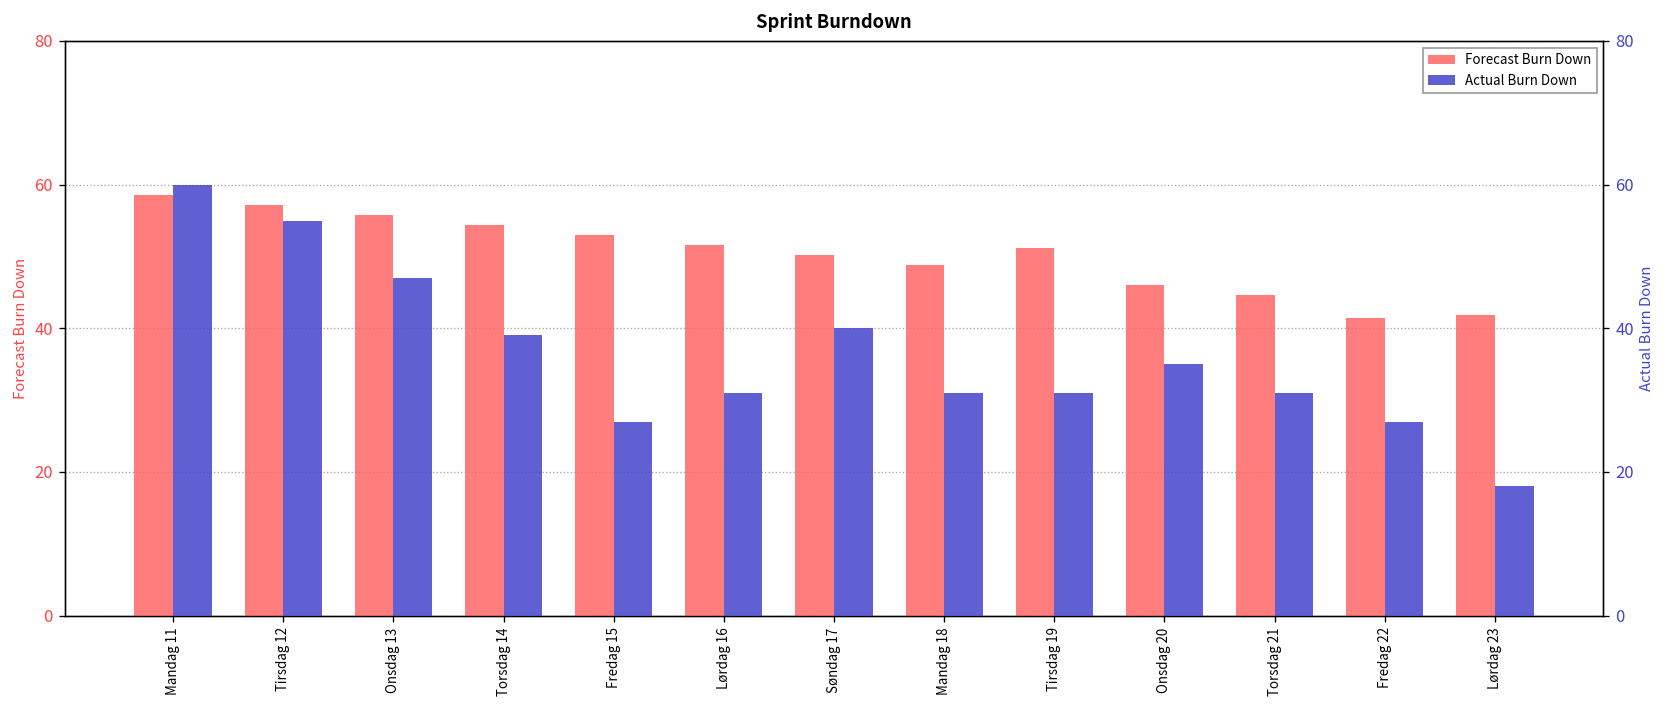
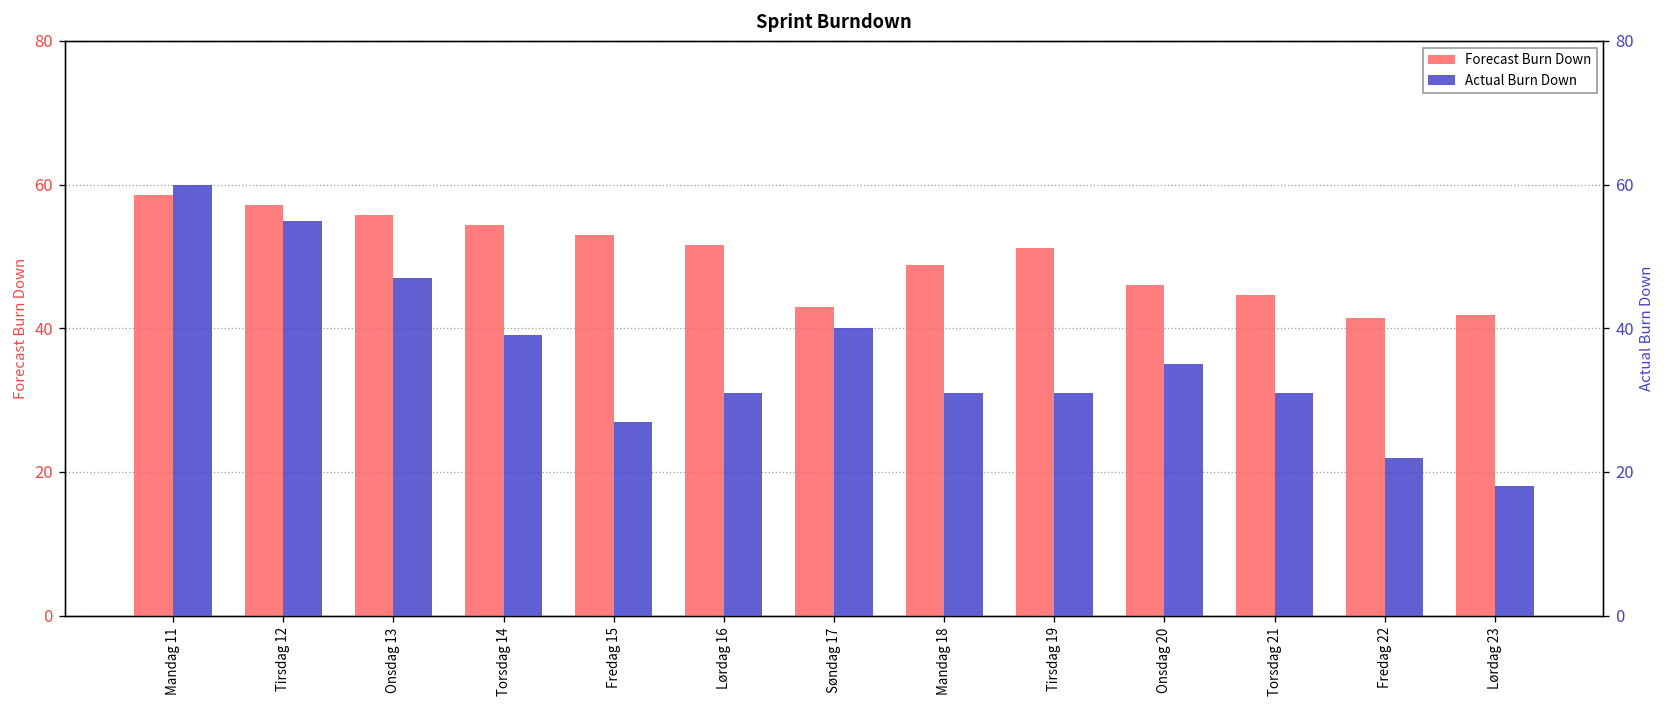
Forecast Burn Down, Søndag 17: 50 -> 43
Actual Burn Down, Fredag 22: 27 -> 22
